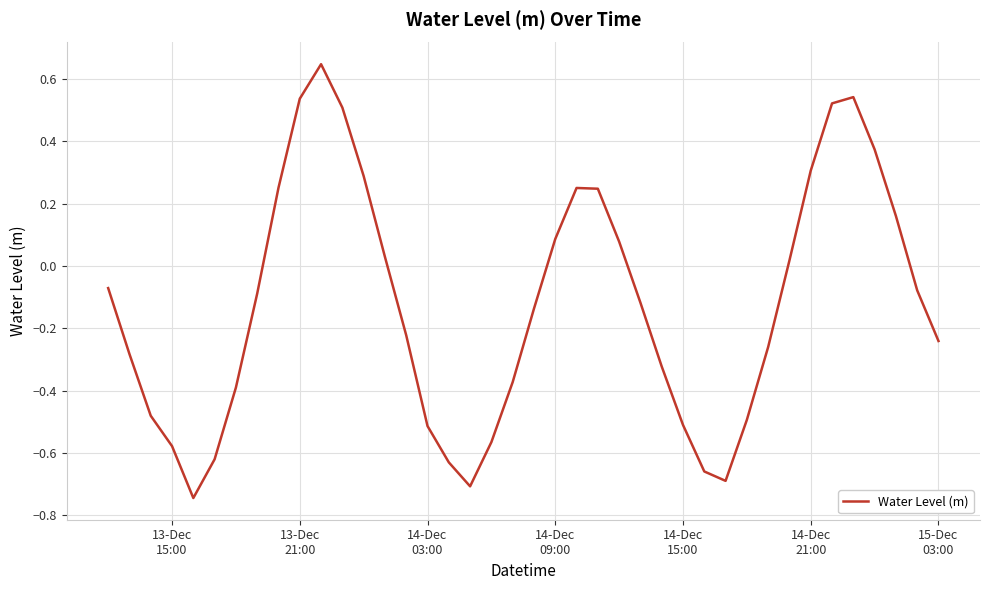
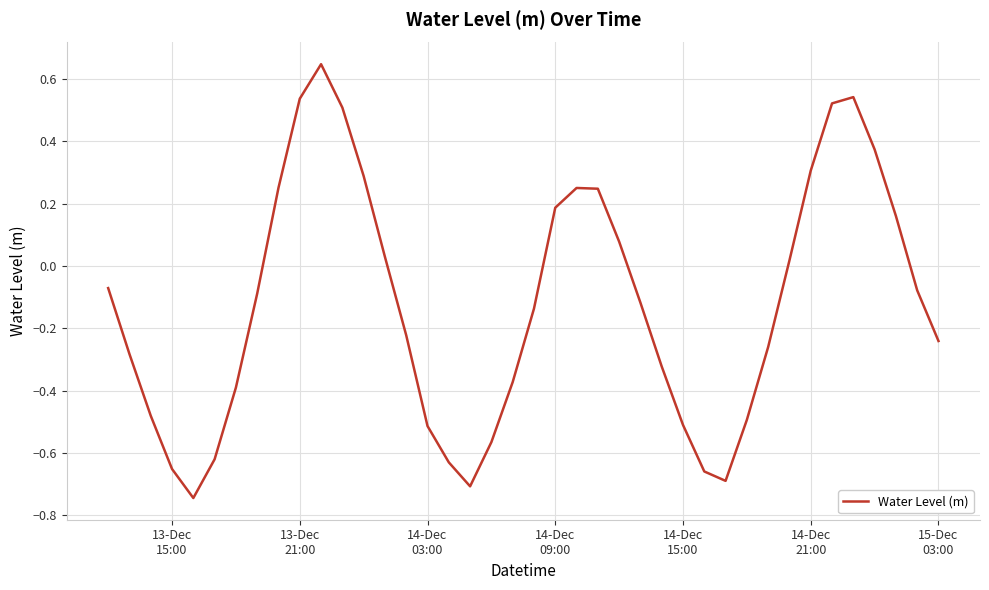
13-Dec 15:00: -0.58 -> -0.65
14-Dec 09:00: 0.09 -> 0.19
